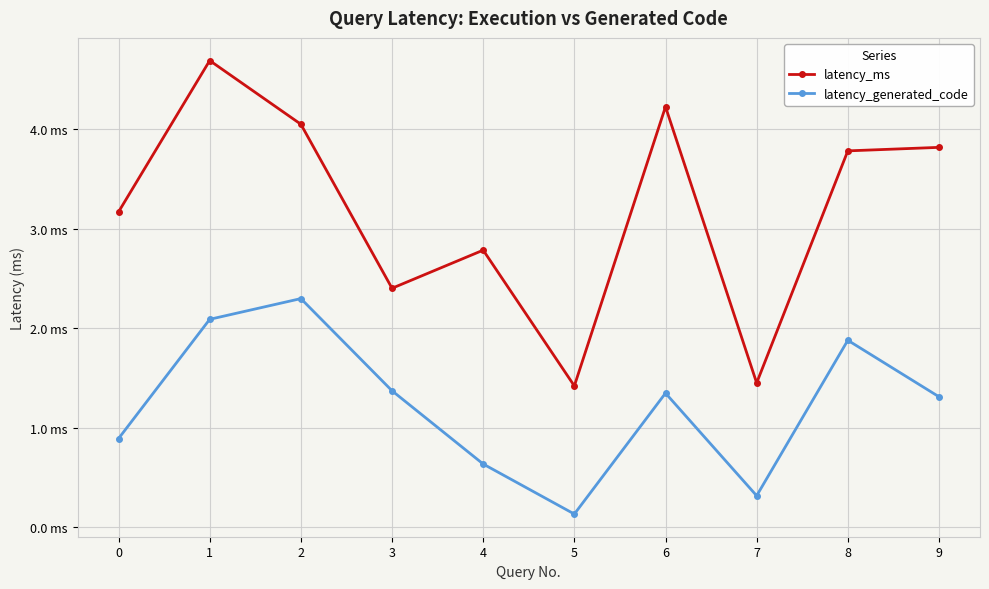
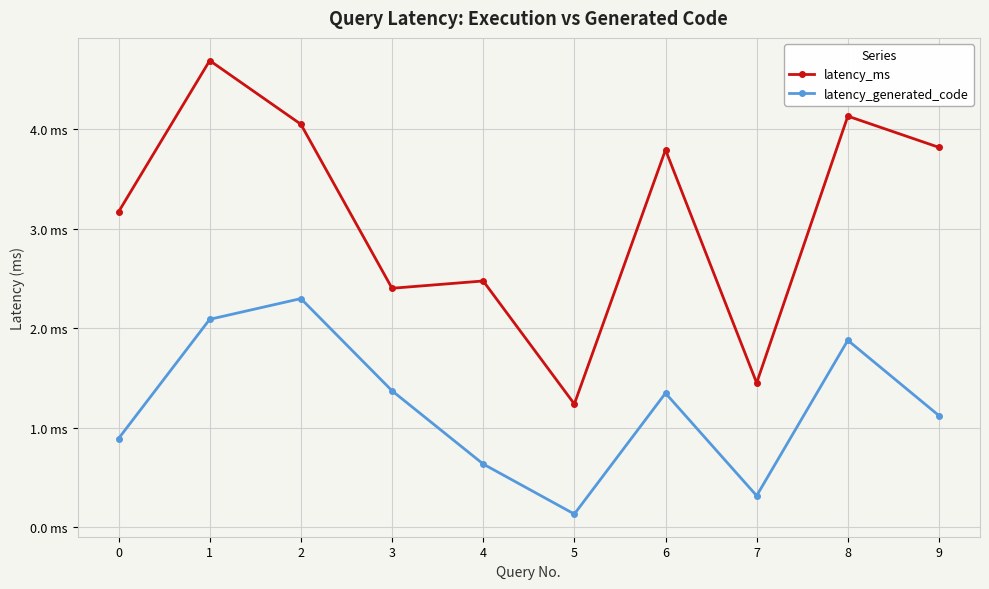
latency_ms, 4: 2.8 ms -> 2.5 ms
latency_ms, 5: 1.4 ms -> 1.2 ms
latency_ms, 6: 4.2 ms -> 3.8 ms
latency_ms, 8: 3.8 ms -> 4.1 ms
latency_generated_code, 9: 1.3 ms -> 1.1 ms
